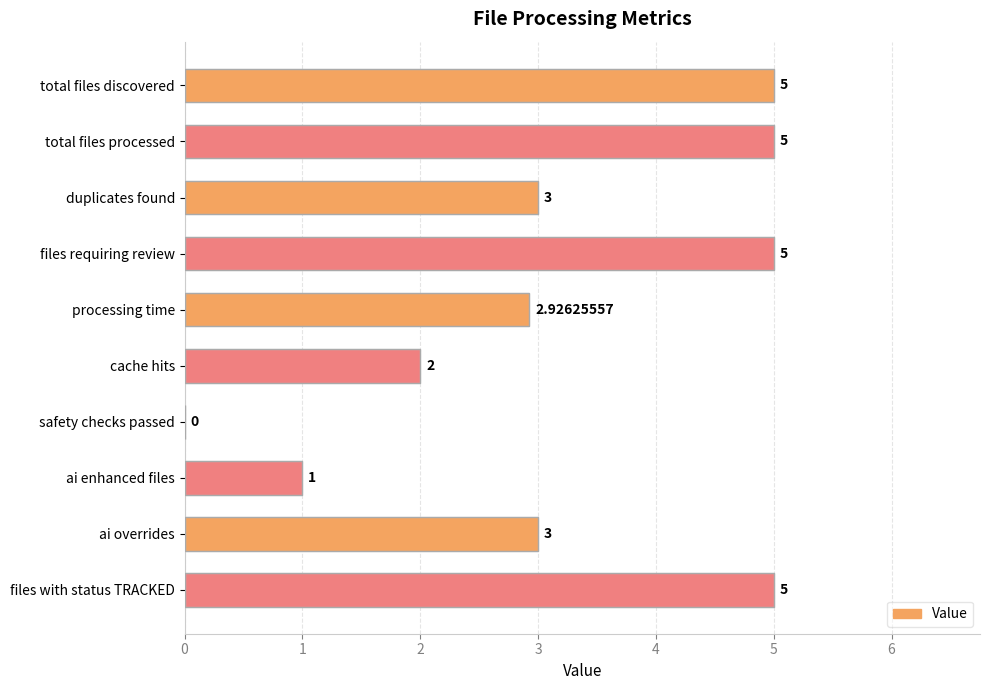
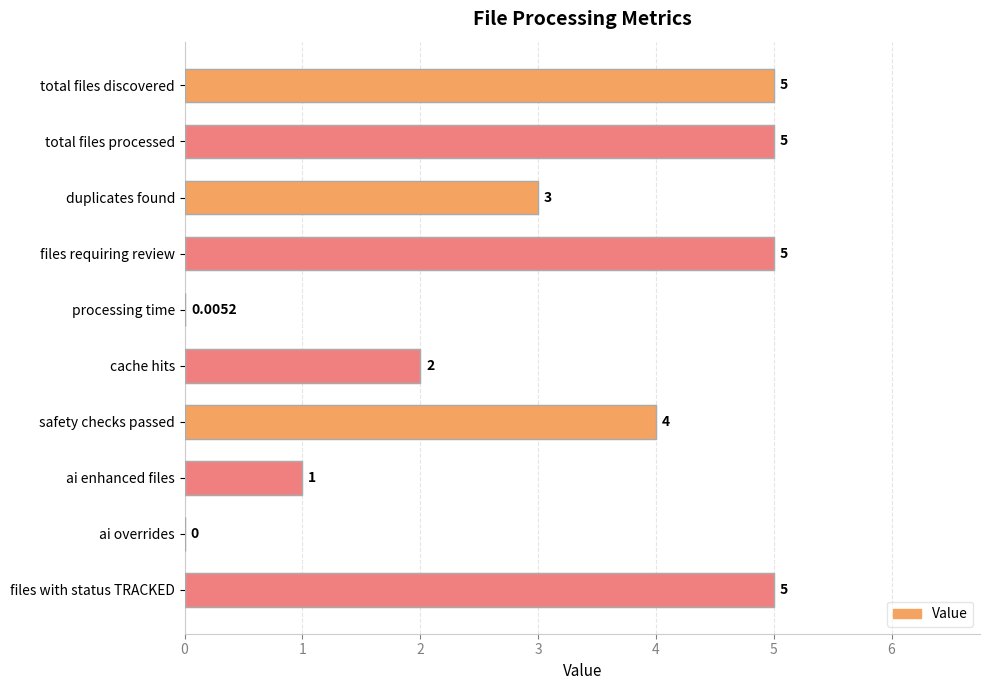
processing time: 2.92625557 -> 0.0052
safety checks passed: 0 -> 4
ai overrides: 3 -> 0
